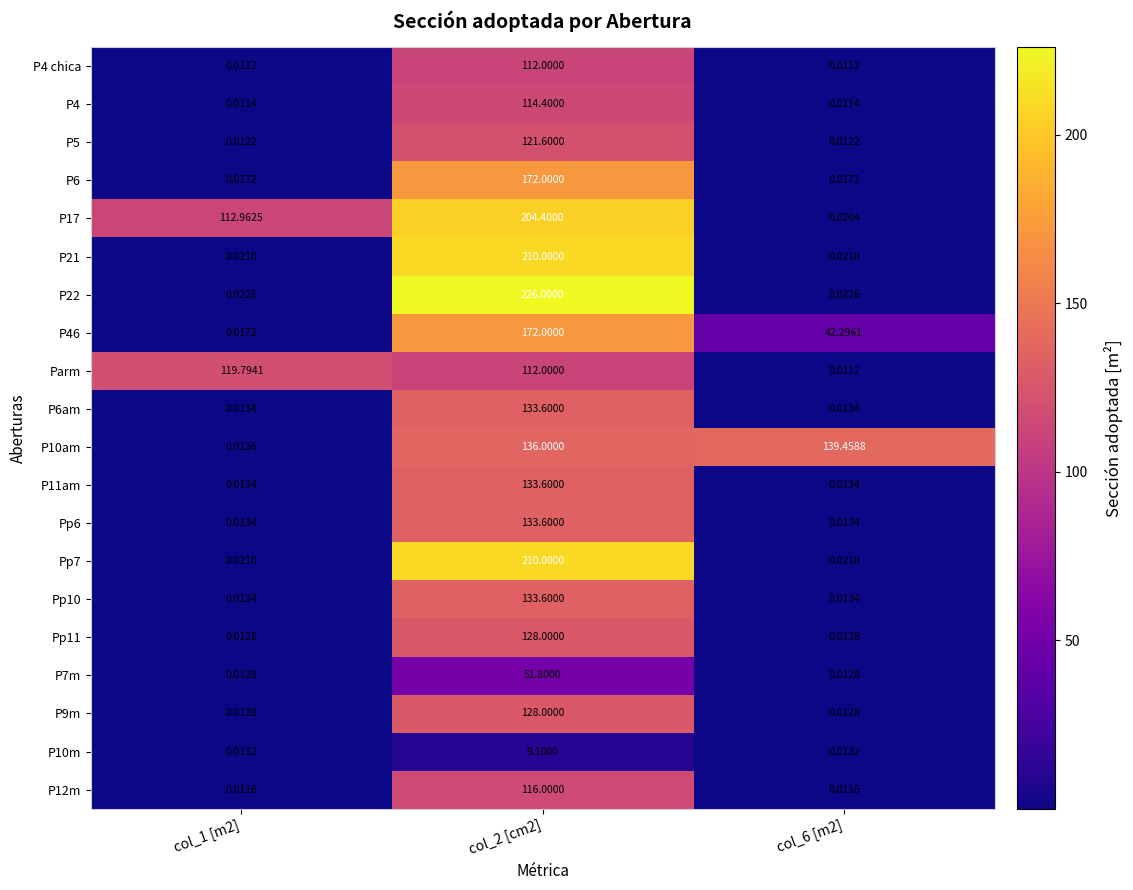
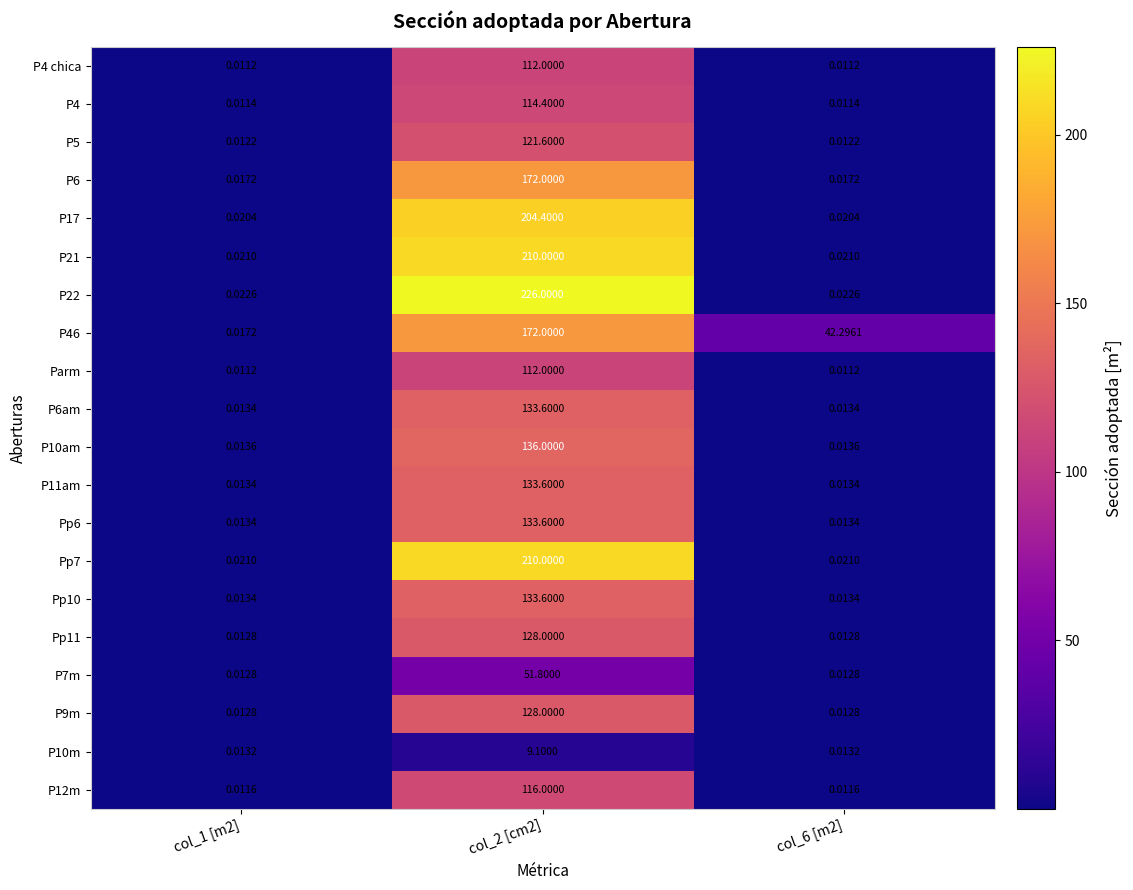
P17, col_1 [m2]: 112.9625 -> 0.0204
Parm, col_1 [m2]: 119.7941 -> 0.0112
P10am, col_6 [m2]: 139.4588 -> 0.0136
